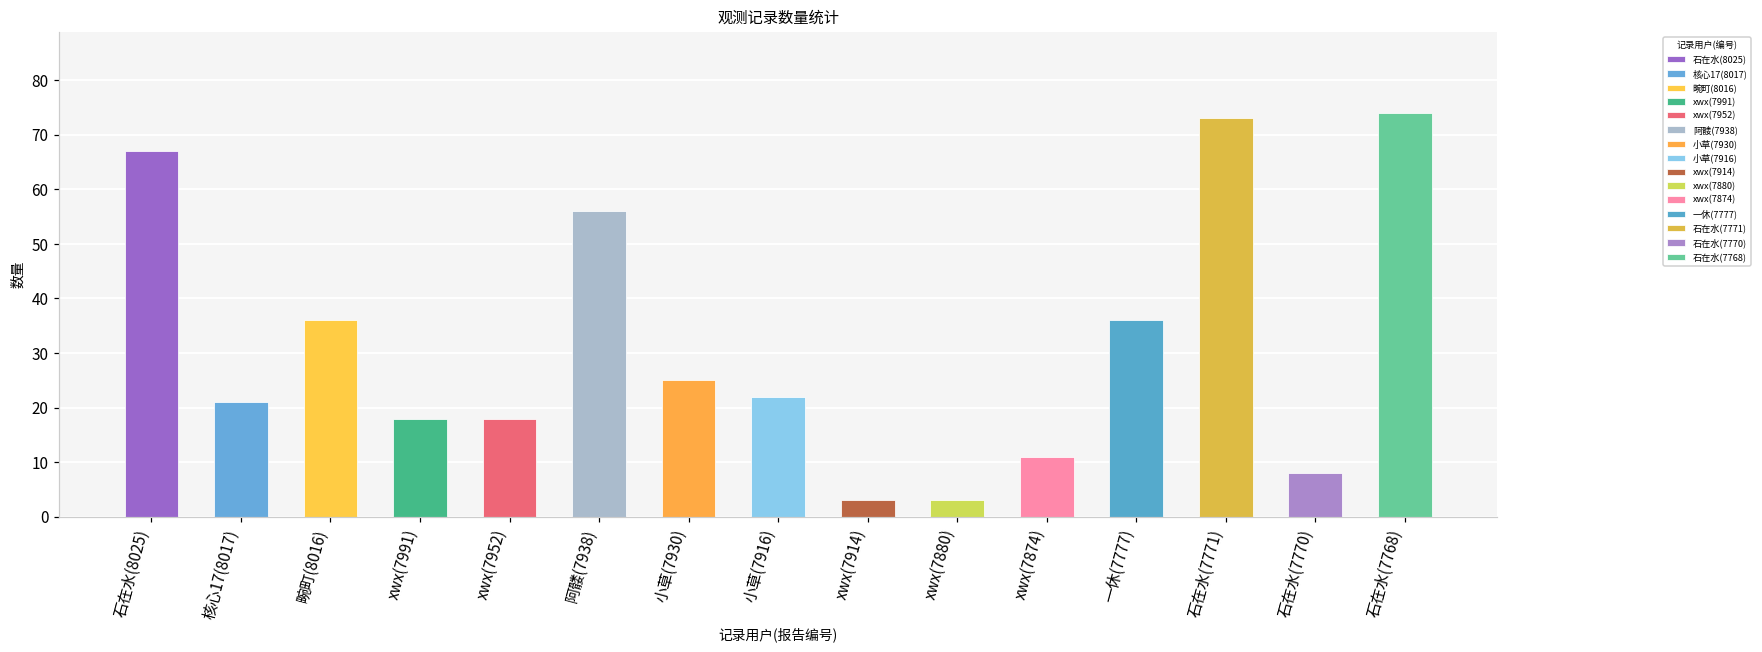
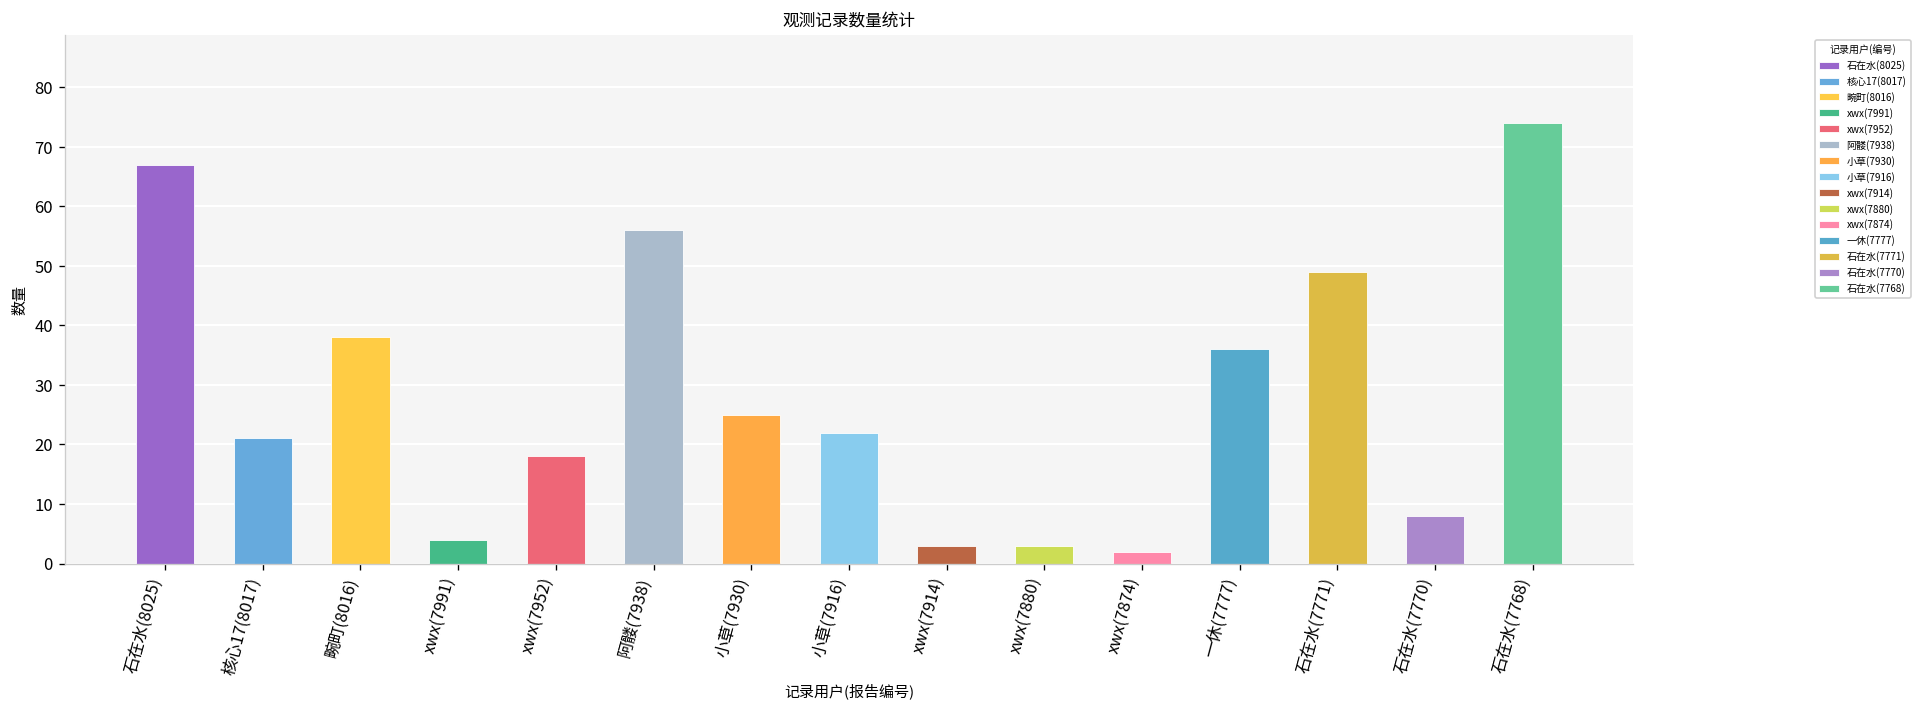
畹町(8016): 36 -> 38
xwx(7991): 18 -> 4
xwx(7874): 11 -> 2
石在水(7771): 73 -> 49
